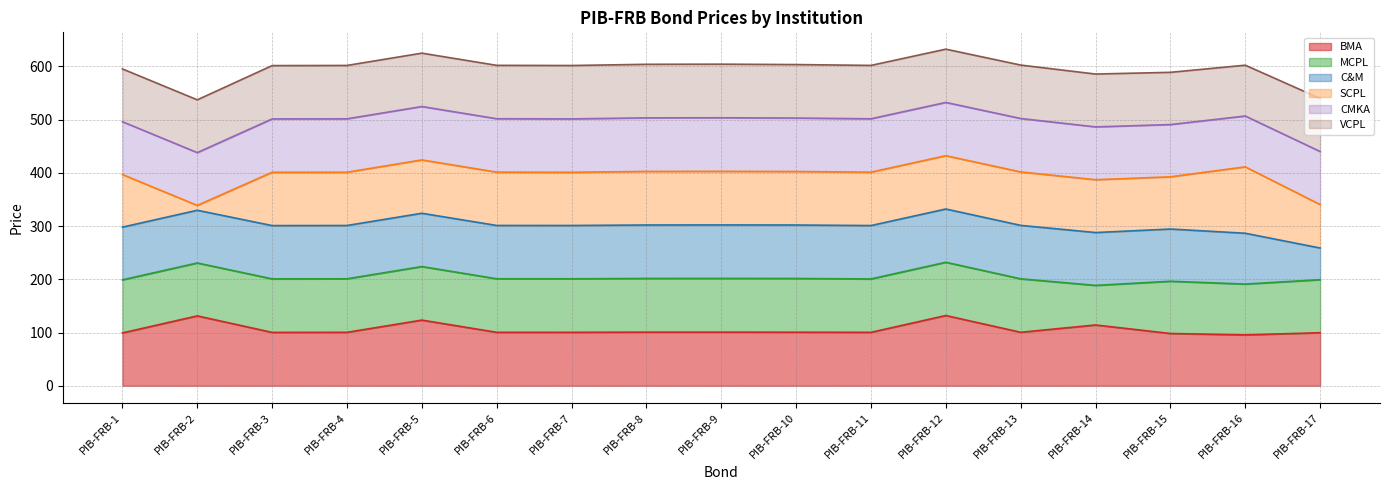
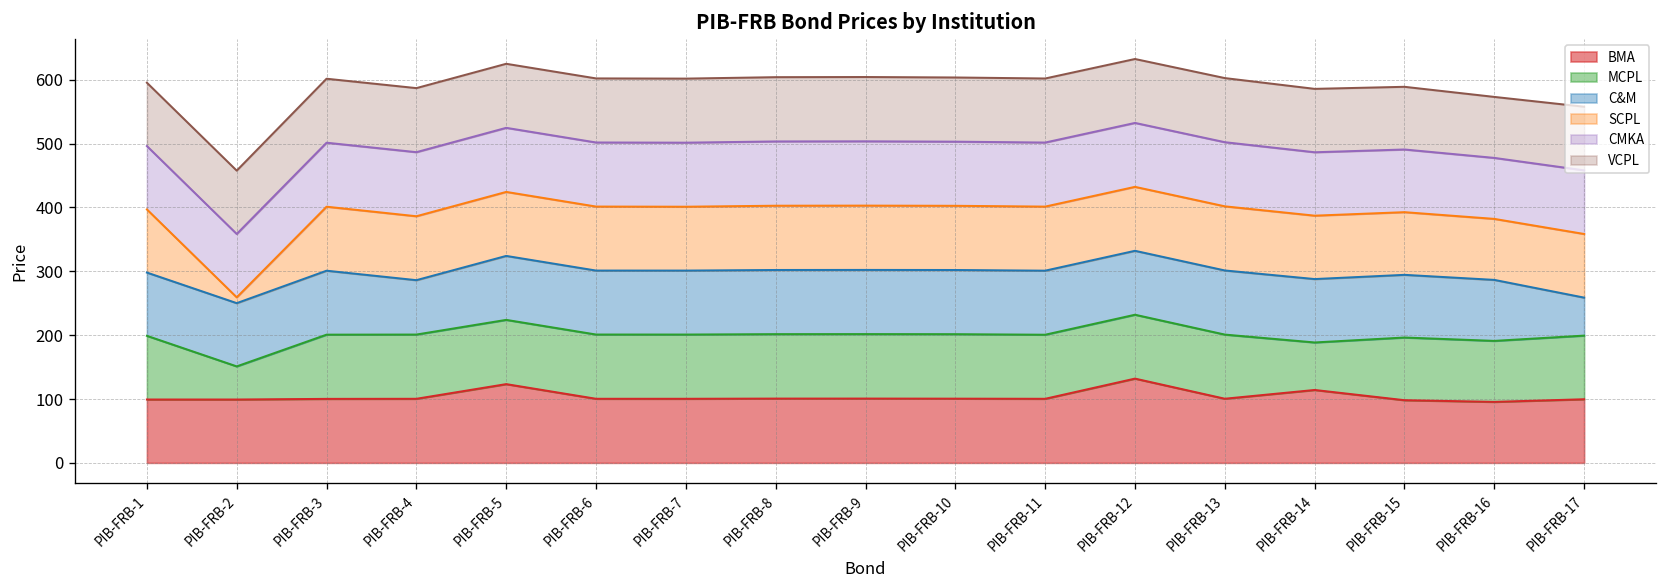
BMA, PIB-FRB-2: 130 -> 100
MCPL, PIB-FRB-2: 100 -> 50
C&M, PIB-FRB-4: 100 -> 90
SCPL, PIB-FRB-16: 120 -> 100
SCPL, PIB-FRB-17: 80 -> 100
